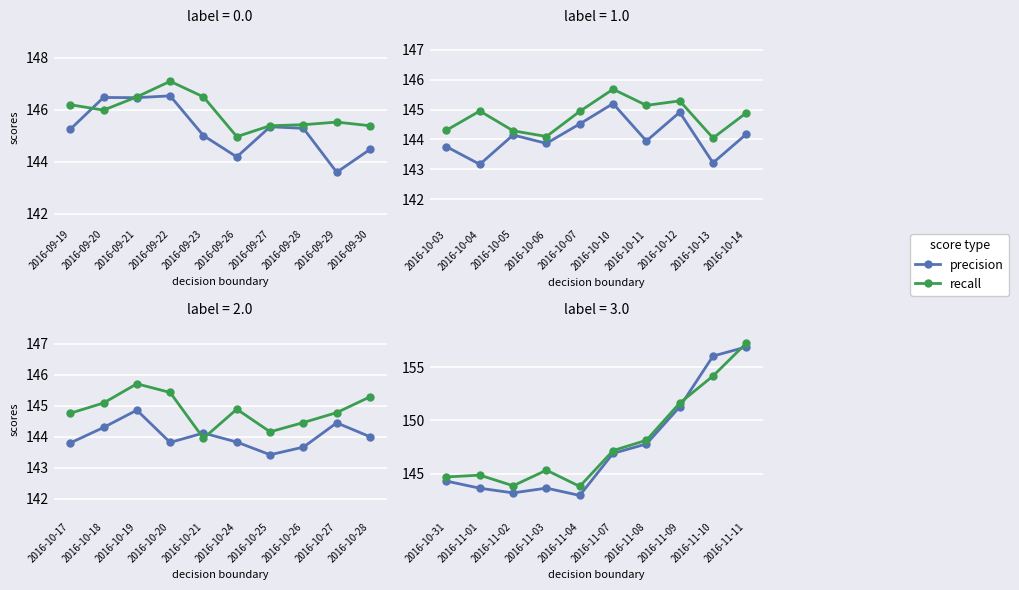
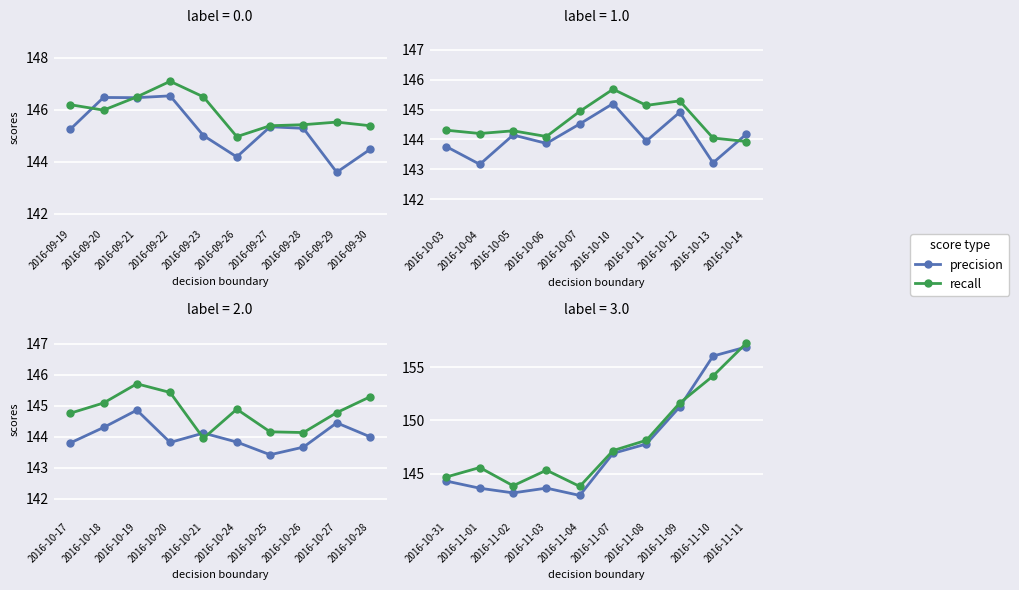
label = 1.0, recall, 2016-10-04: 145.0 -> 144.2
label = 1.0, recall, 2016-10-14: 144.9 -> 143.9
label = 2.0, recall, 2016-10-26: 144.5 -> 144.1
label = 3.0, recall, 2016-11-01: 144.9 -> 145.6
